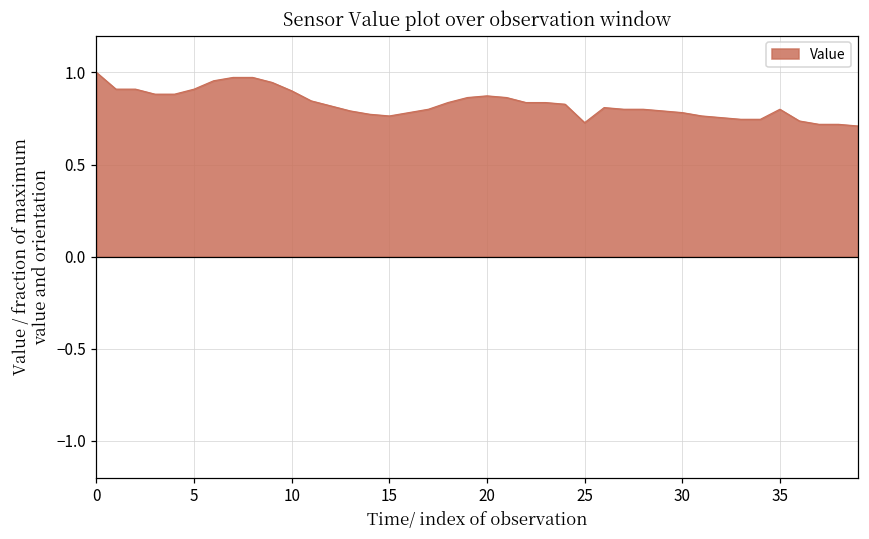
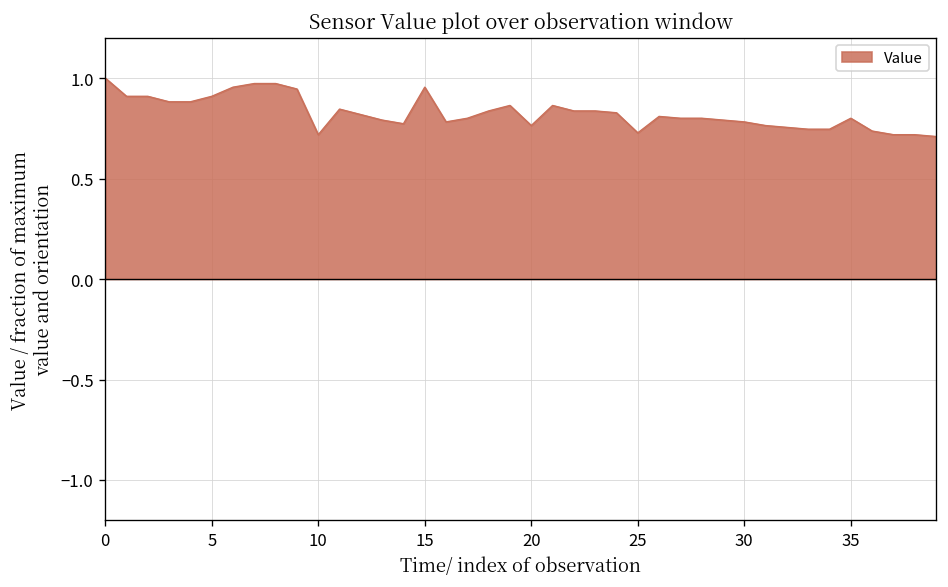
10: 0.90 -> 0.72
15: 0.76 -> 0.95
20: 0.87 -> 0.76
